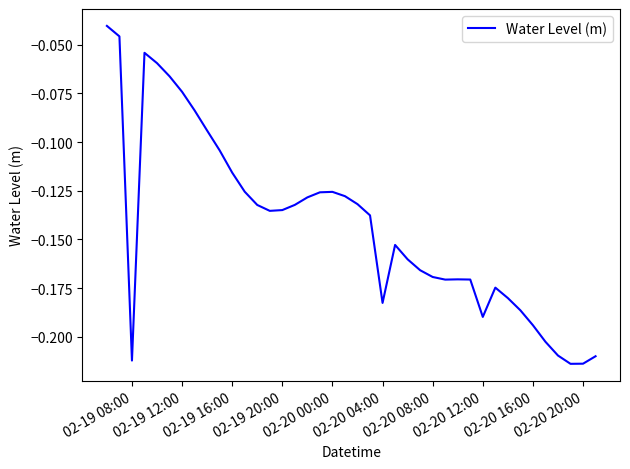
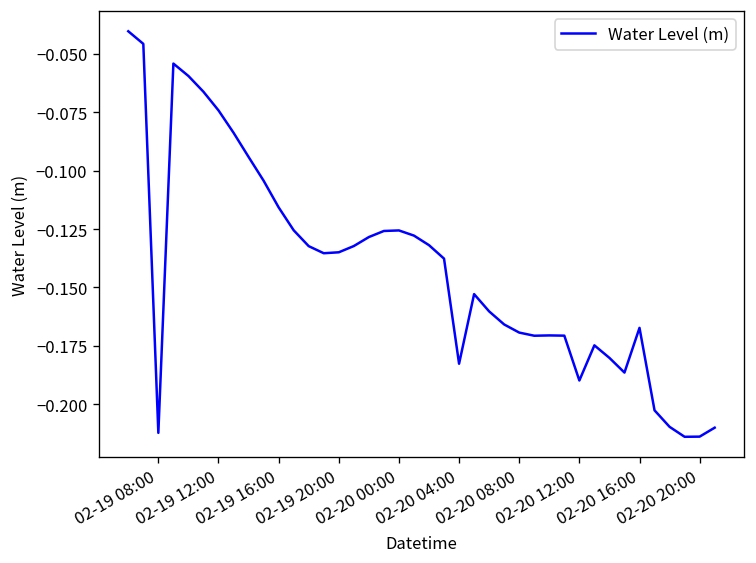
02-20 16:00: -0.194 -> -0.167
